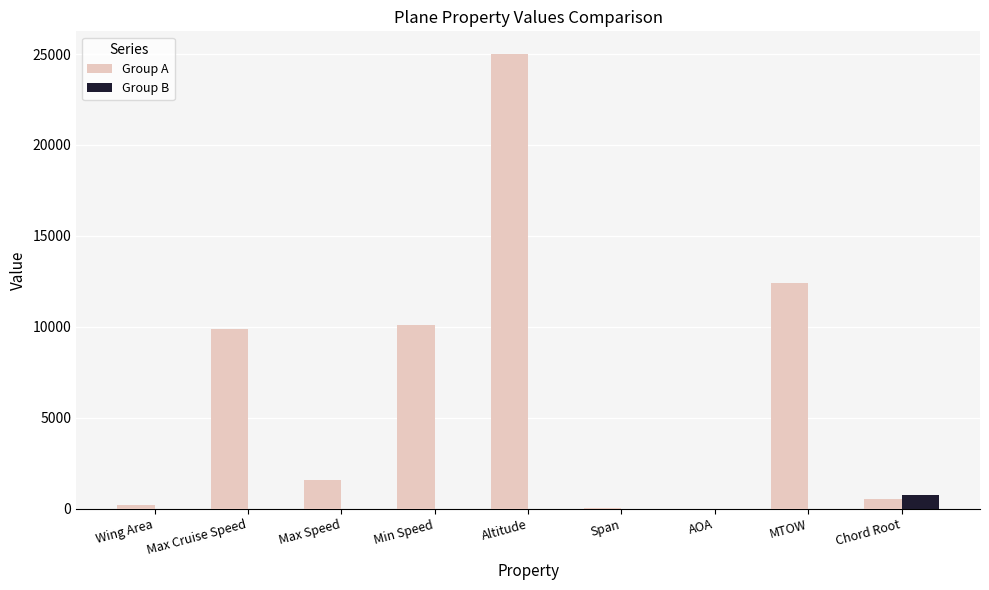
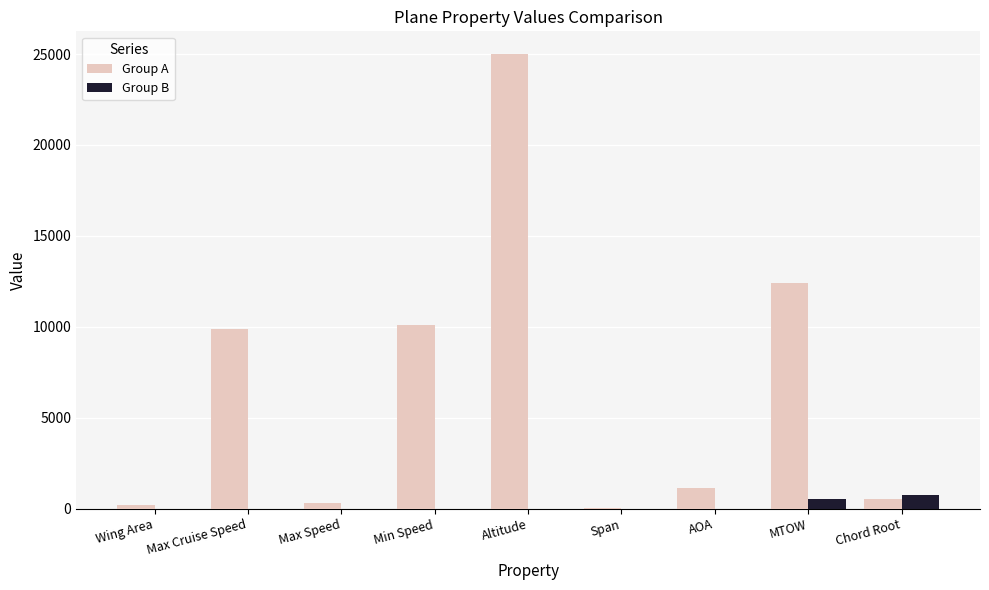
Group A, Max Speed: 1600 -> 300
Group A, AOA: 0 -> 1100
Group B, MTOW: 0 -> 500
